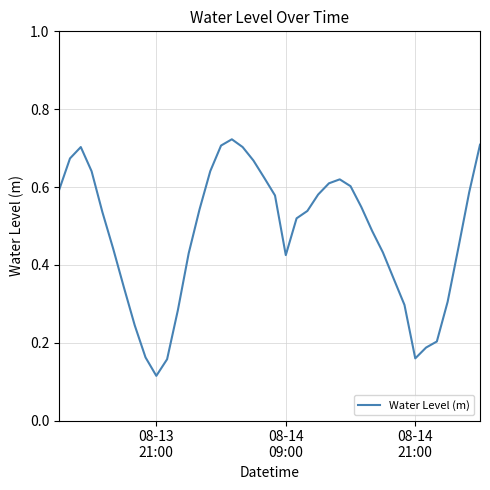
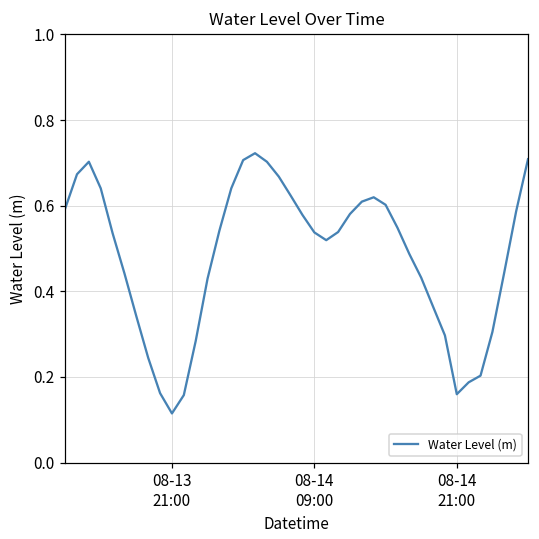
08-14 09:00: 0.42 -> 0.54
